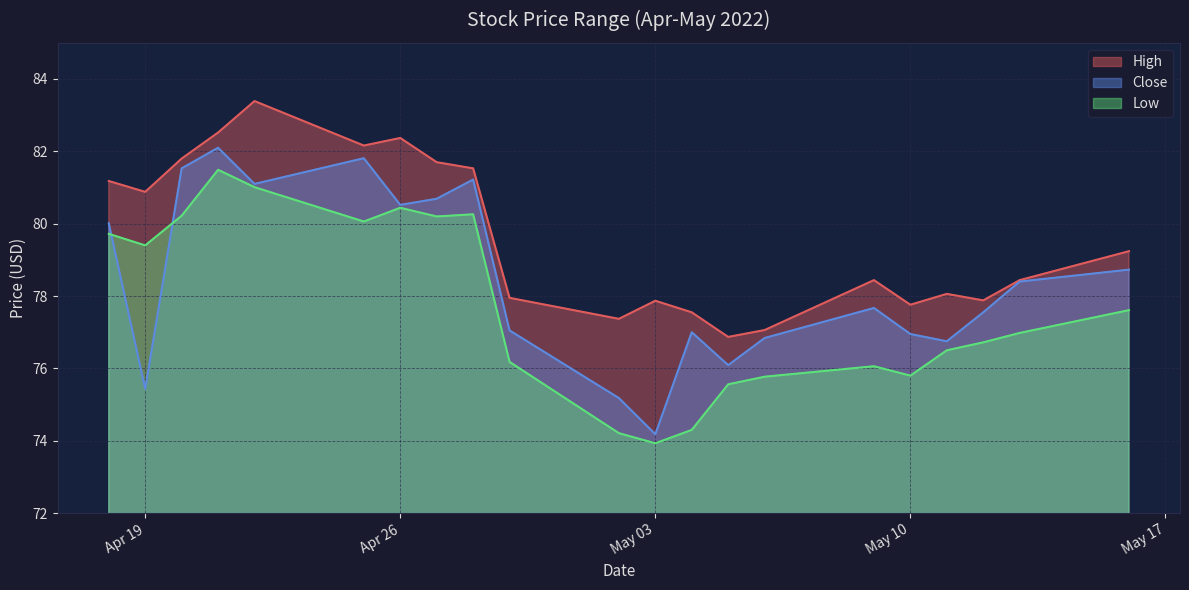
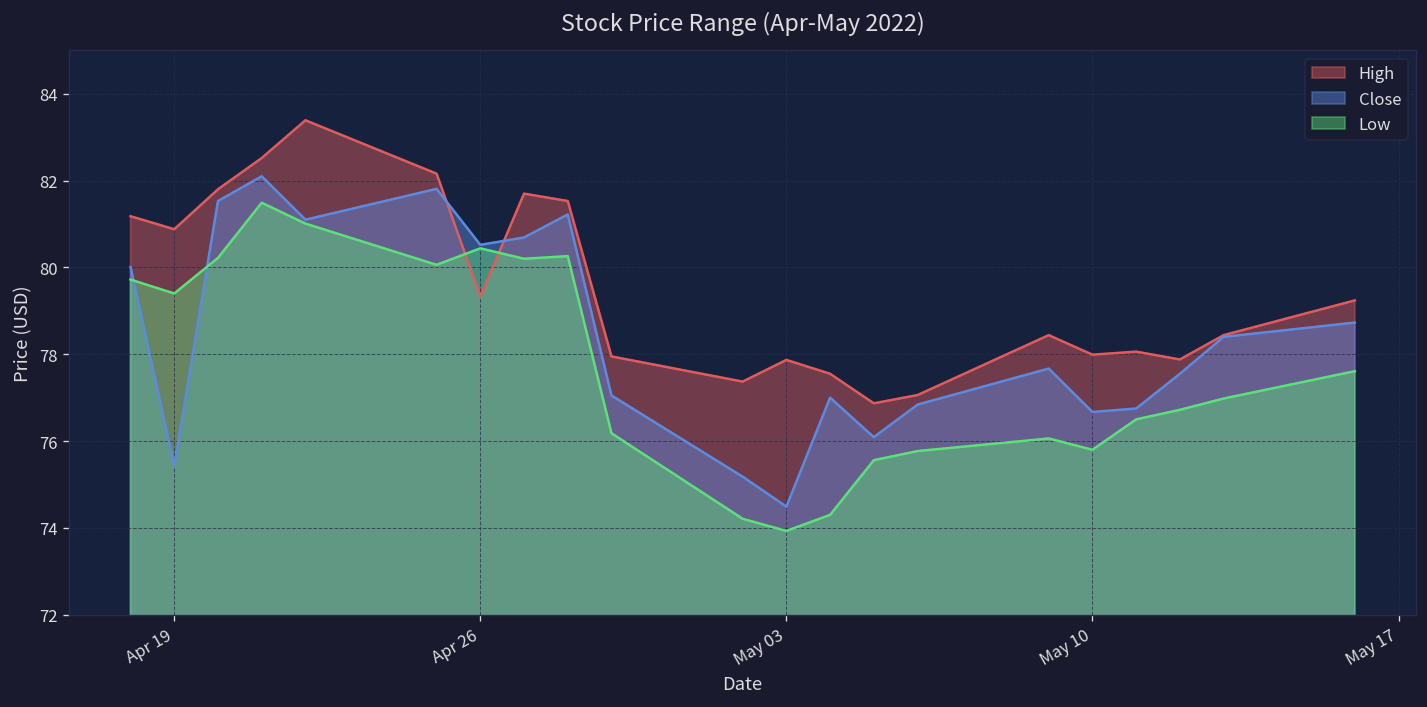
High, Apr 26: 82.4 -> 79.3
Close, May 03: 74.2 -> 74.5
High, May 10: 77.8 -> 78.0
Close, May 10: 77.0 -> 76.7
